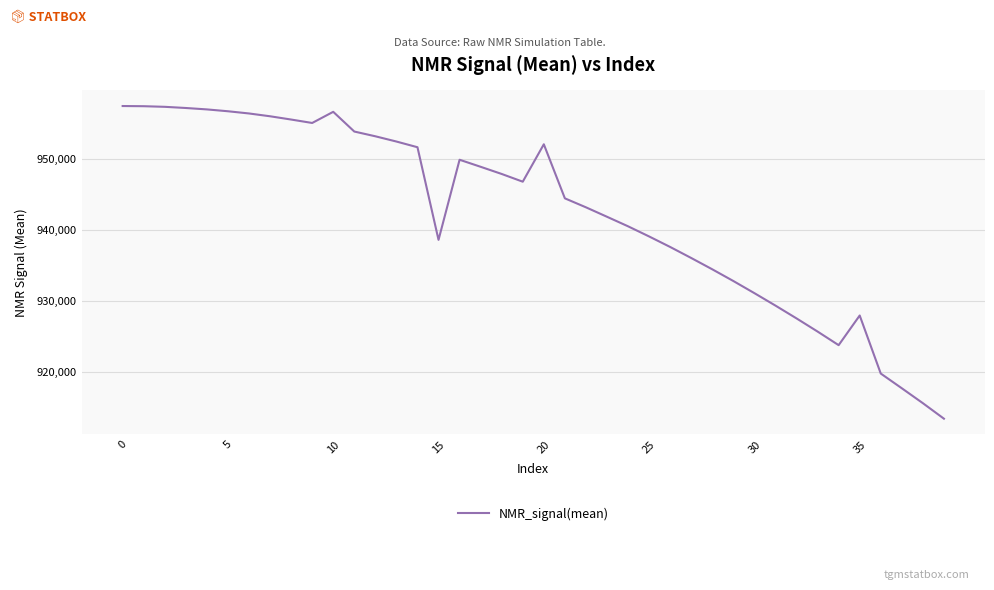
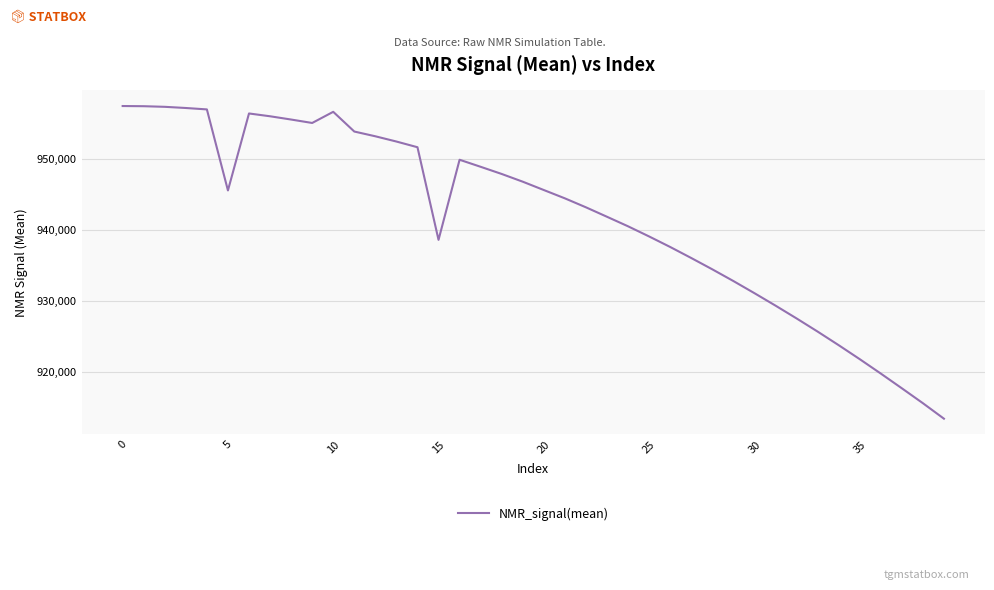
5: 957,000 -> 946,000
20: 952,000 -> 946,000
35: 928,000 -> 922,000
